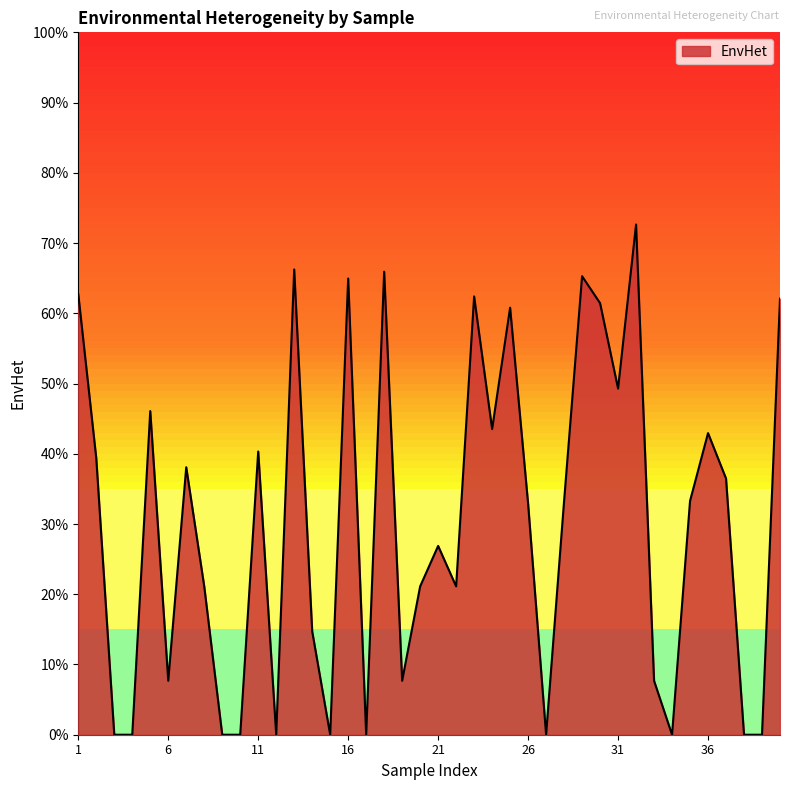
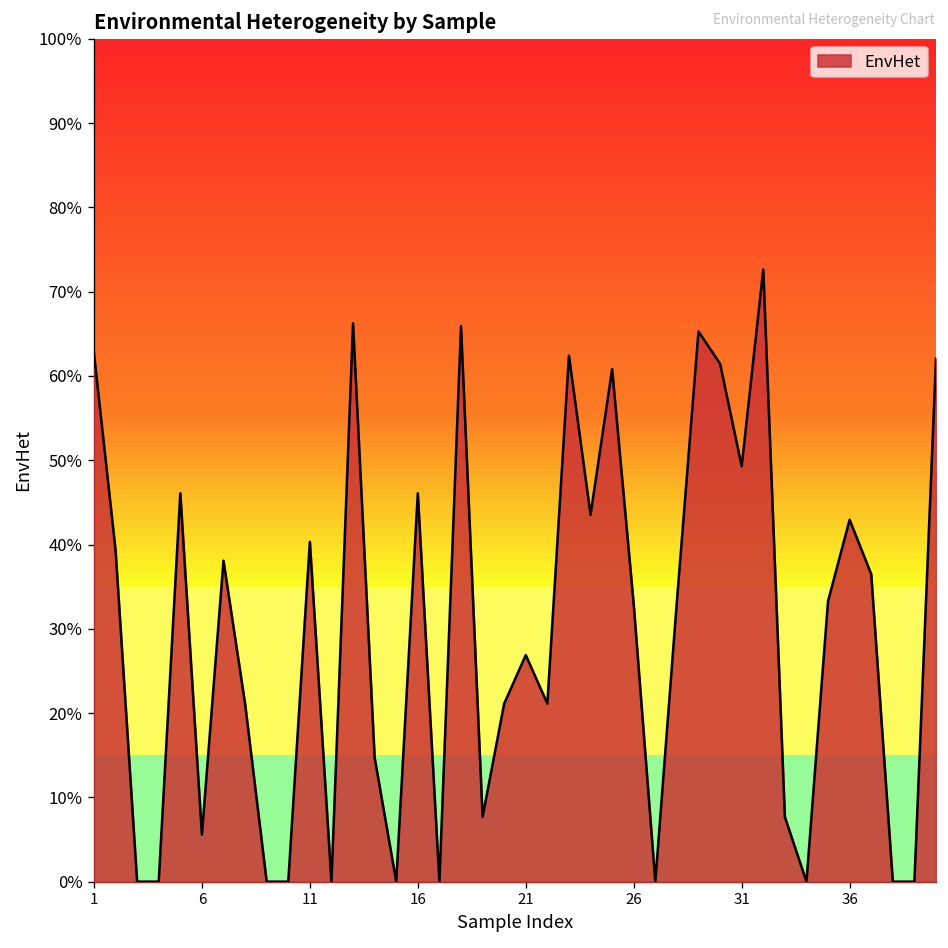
6: 8% -> 6%
16: 65% -> 46%
